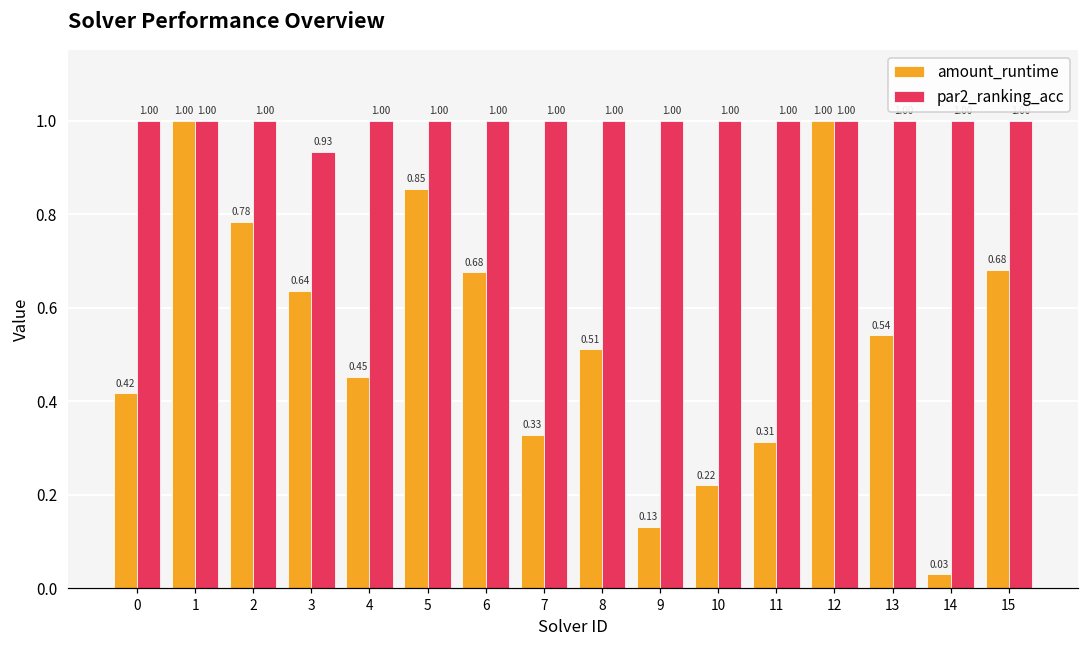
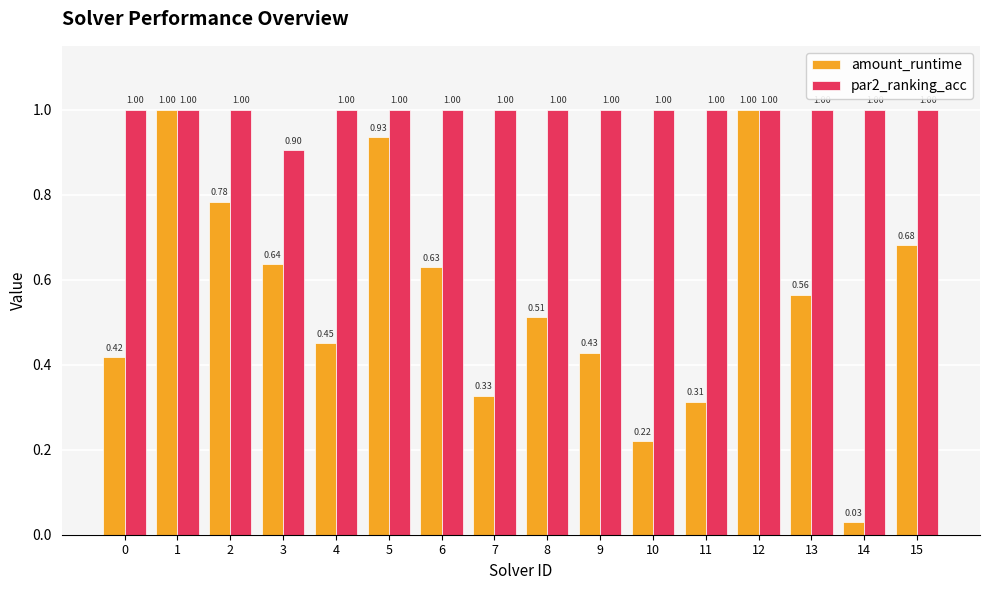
par2_ranking_acc, 3: 0.93 -> 0.90
amount_runtime, 5: 0.85 -> 0.93
amount_runtime, 6: 0.68 -> 0.63
amount_runtime, 9: 0.13 -> 0.43
amount_runtime, 13: 0.54 -> 0.56
